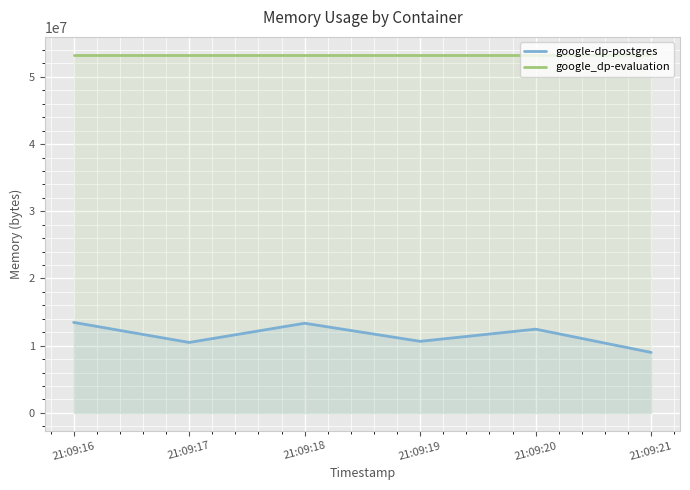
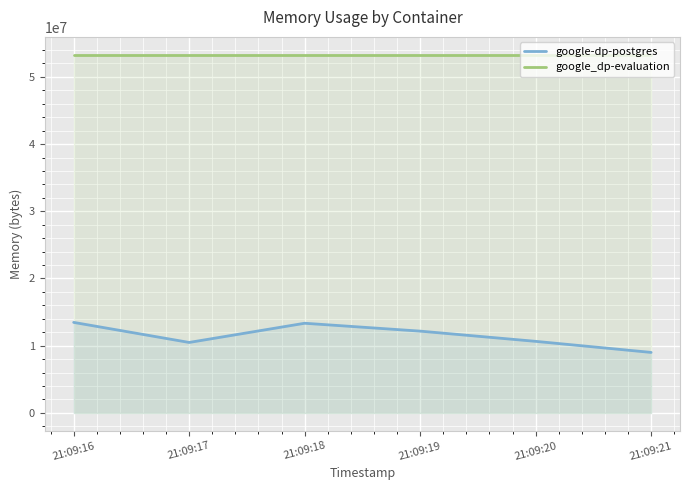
google-dp-postgres, 21:09:19: 11000000 -> 12000000
google-dp-postgres, 21:09:20: 12000000 -> 11000000
